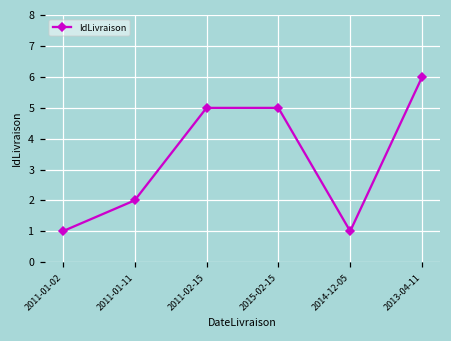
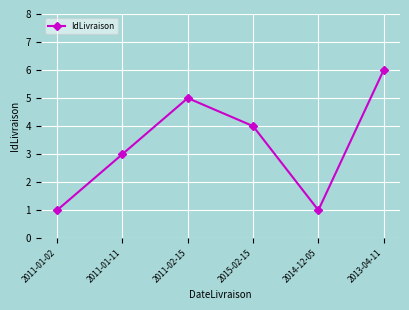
2011-01-11: 2 -> 3
2015-02-15: 5 -> 4
